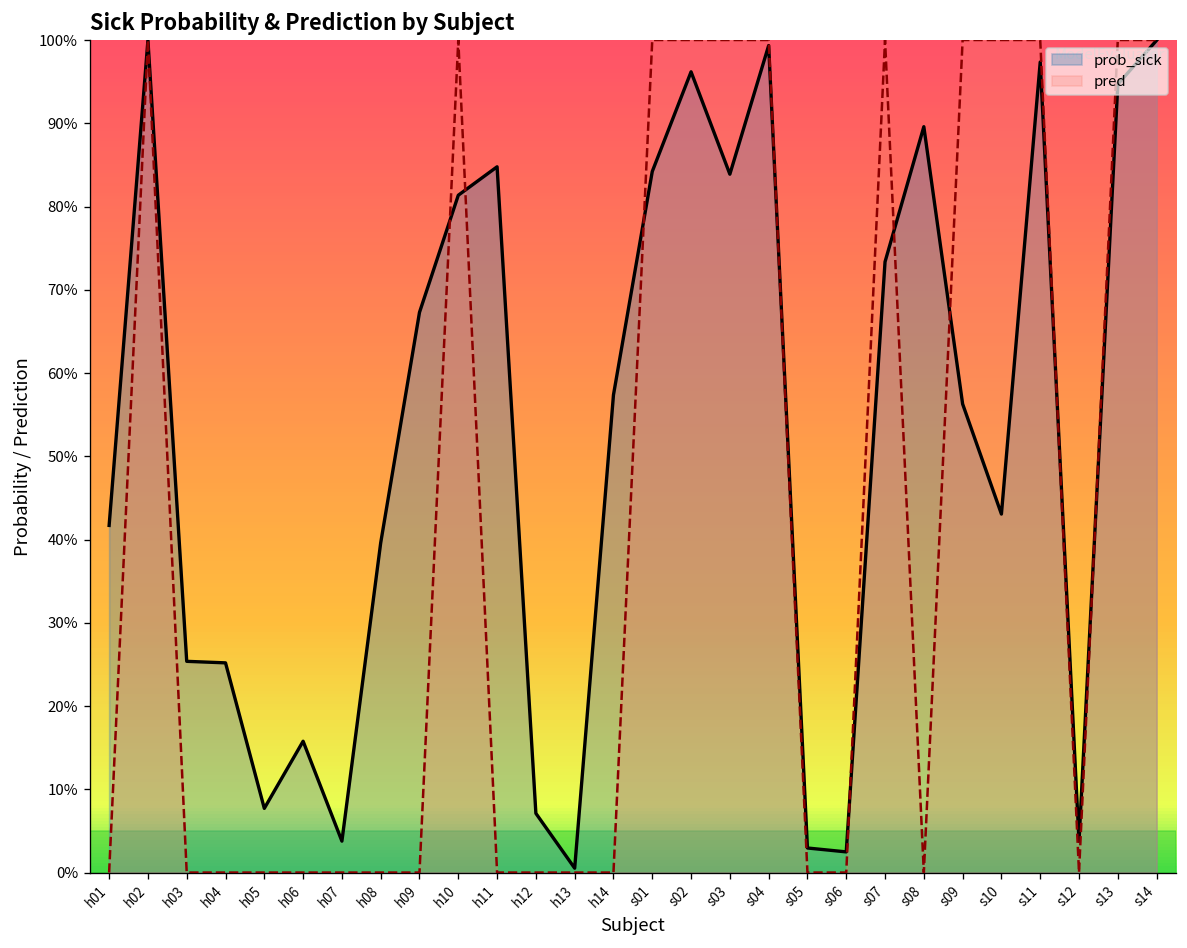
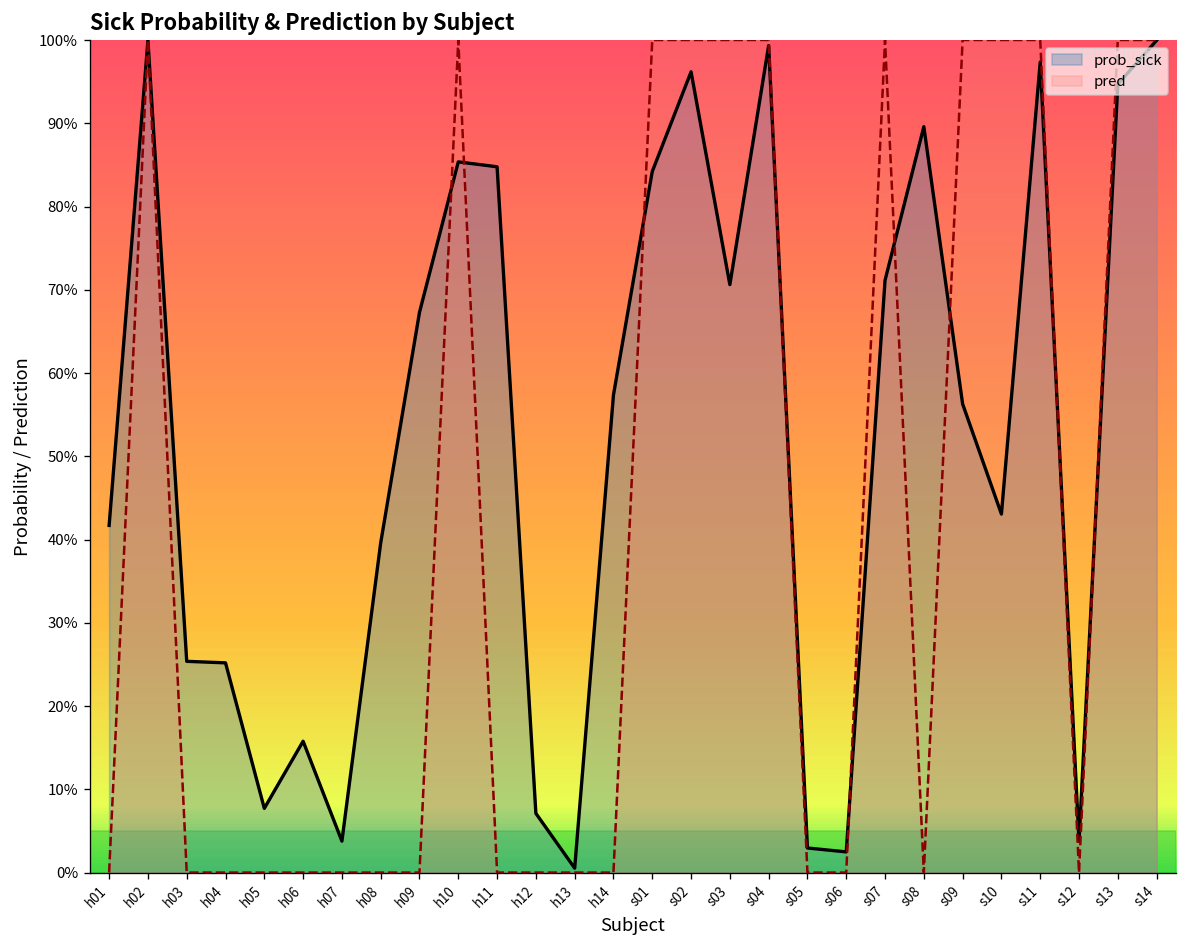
prob_sick, h10: 81% -> 85%
prob_sick, s03: 84% -> 71%
prob_sick, s07: 73% -> 71%
